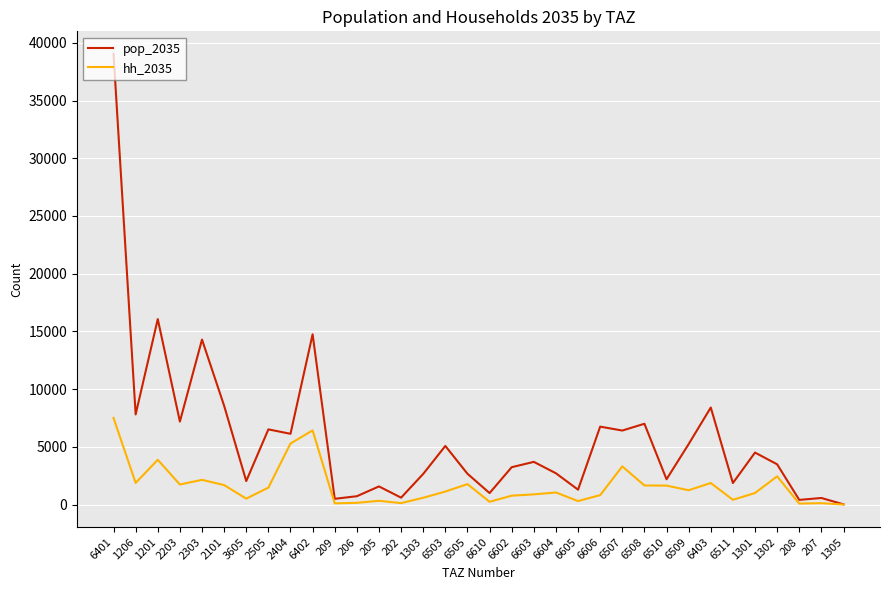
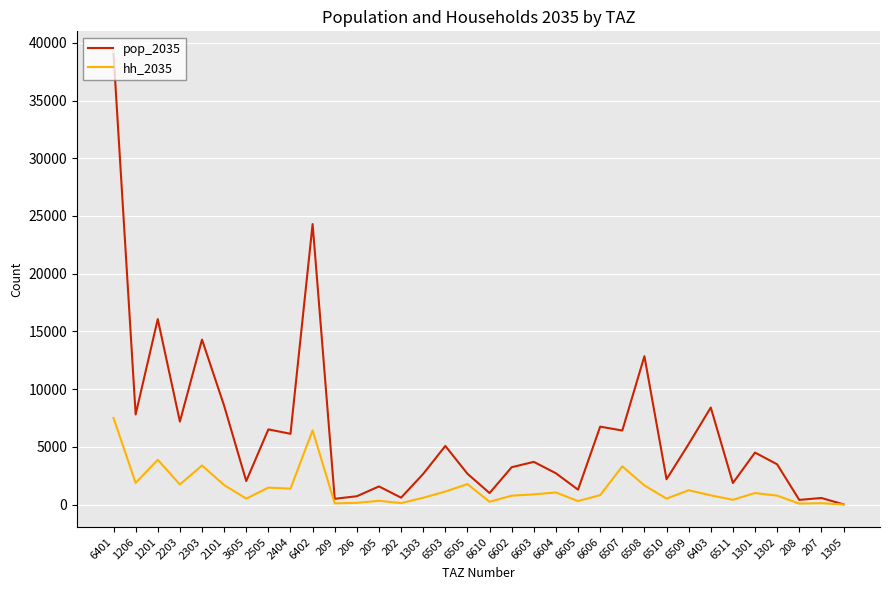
hh_2035, 2303: 2100 -> 3400
hh_2035, 2404: 5300 -> 1400
pop_2035, 6402: 14800 -> 24300
pop_2035, 6508: 7000 -> 12900
hh_2035, 6510: 1600 -> 500
hh_2035, 6403: 1900 -> 800
hh_2035, 1302: 2400 -> 800
